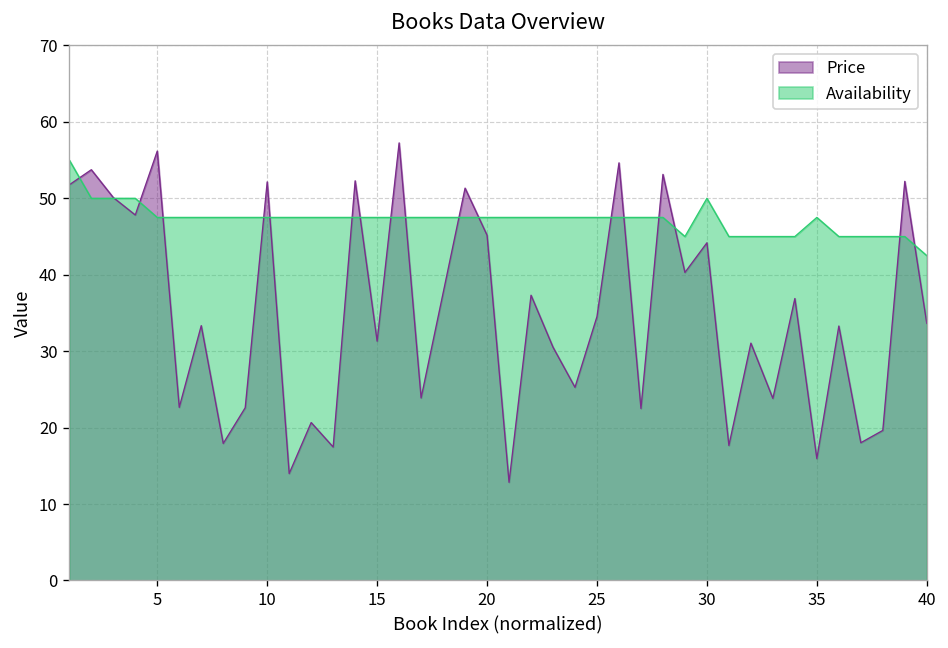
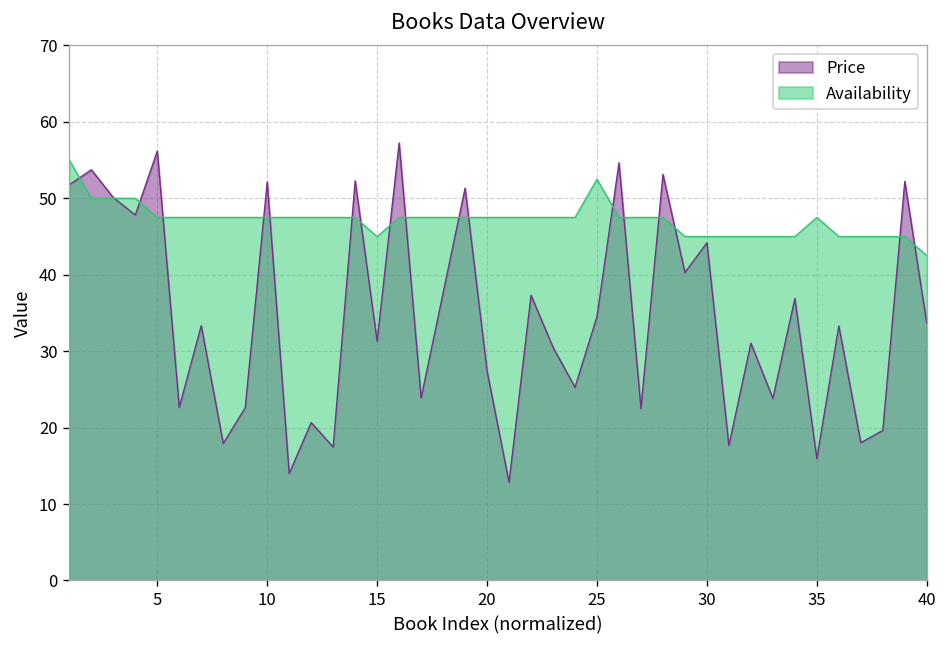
Availability, 15: 48 -> 45
Price, 20: 45 -> 27
Availability, 25: 48 -> 53
Availability, 30: 50 -> 45
